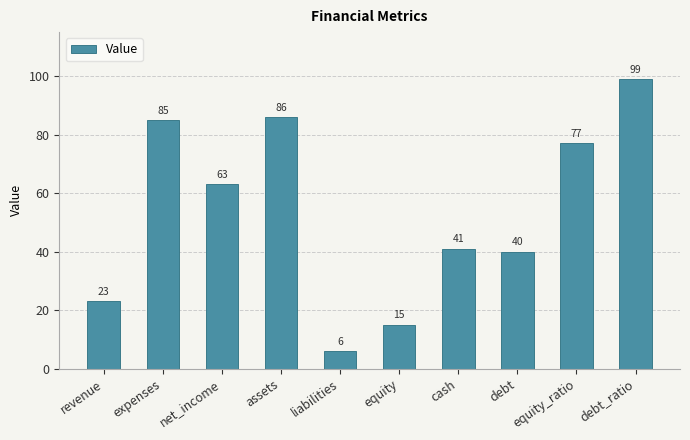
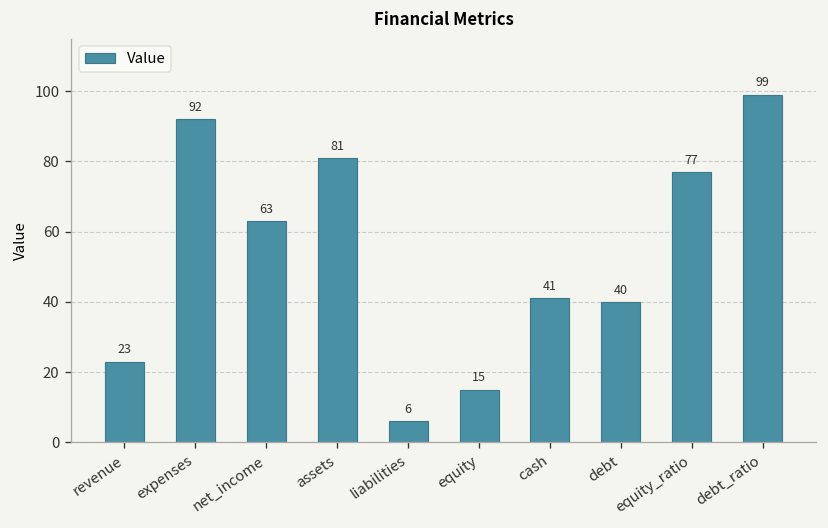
expenses: 85 -> 92
assets: 86 -> 81
